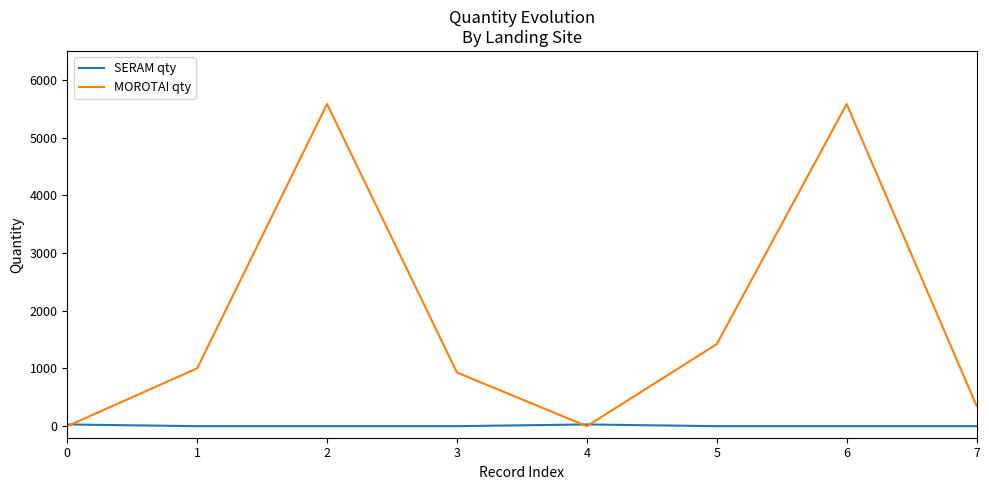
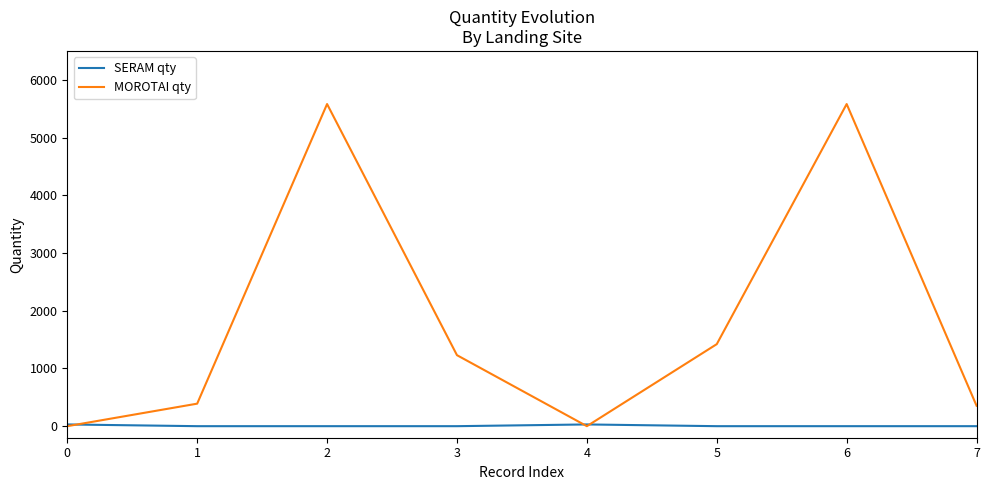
MOROTAI qty, 1: 1000 -> 400
MOROTAI qty, 3: 900 -> 1200
